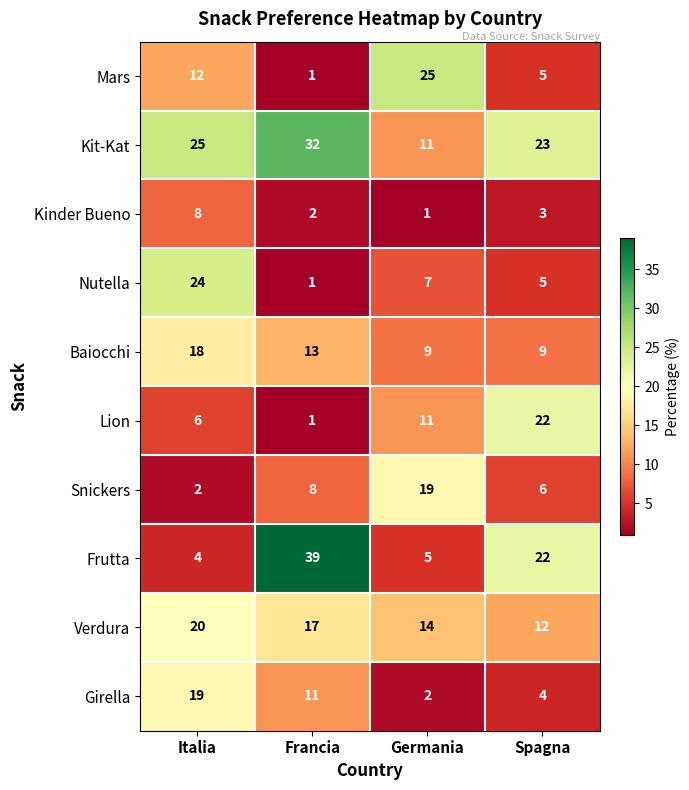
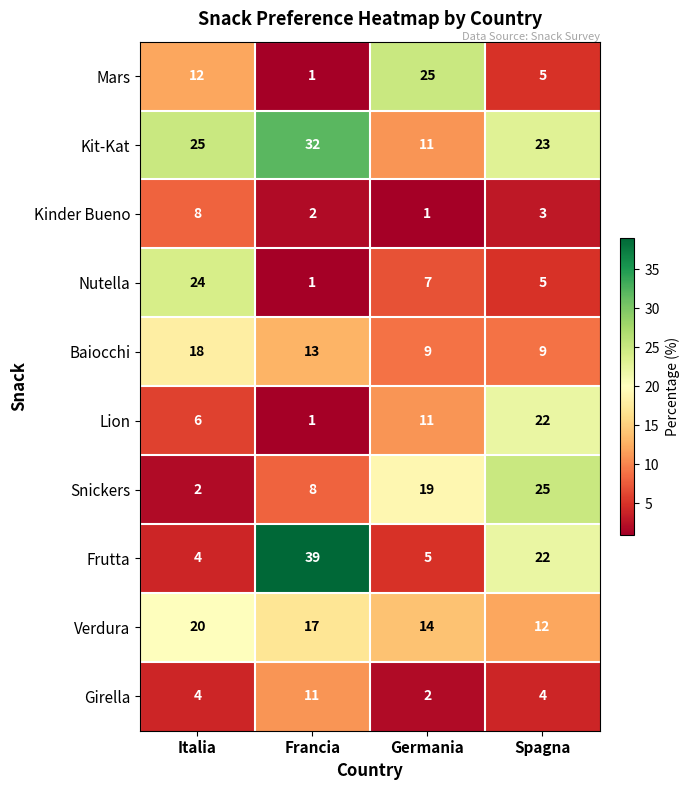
Snickers, Spagna: 6 -> 25
Girella, Italia: 19 -> 4
